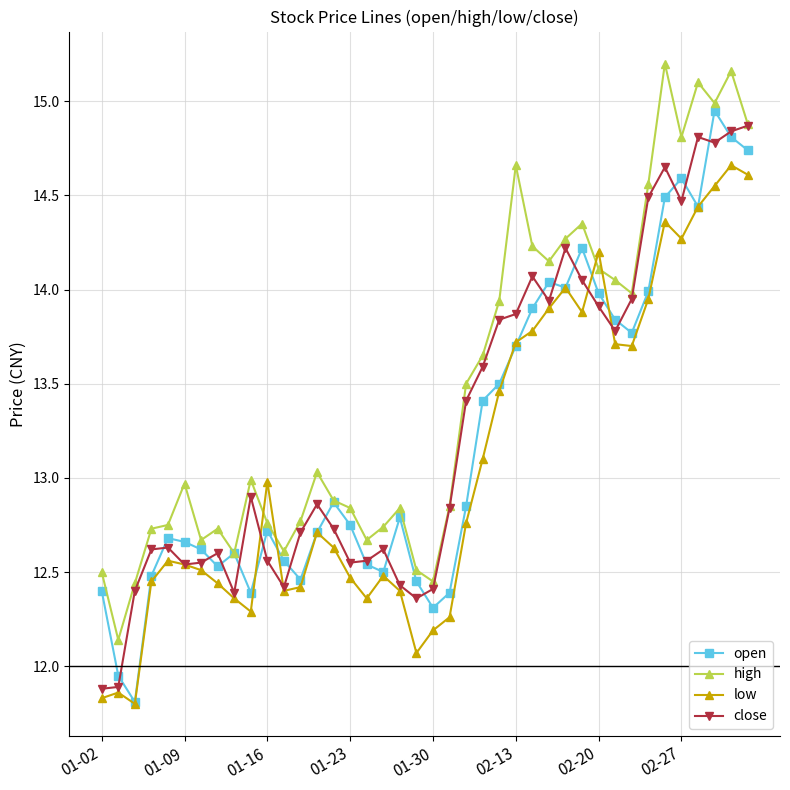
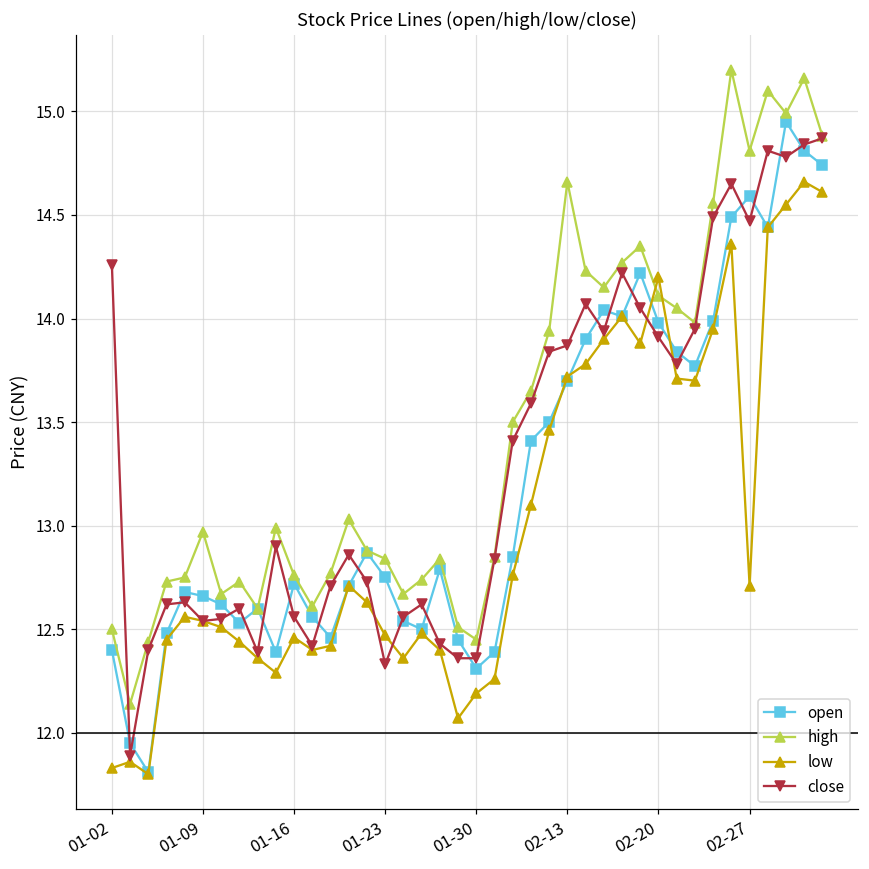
close, 01-02: 11.88 -> 14.26
low, 01-16: 12.98 -> 12.46
close, 01-23: 12.55 -> 12.33
close, 01-30: 12.41 -> 12.36
low, 02-27: 14.27 -> 12.71
